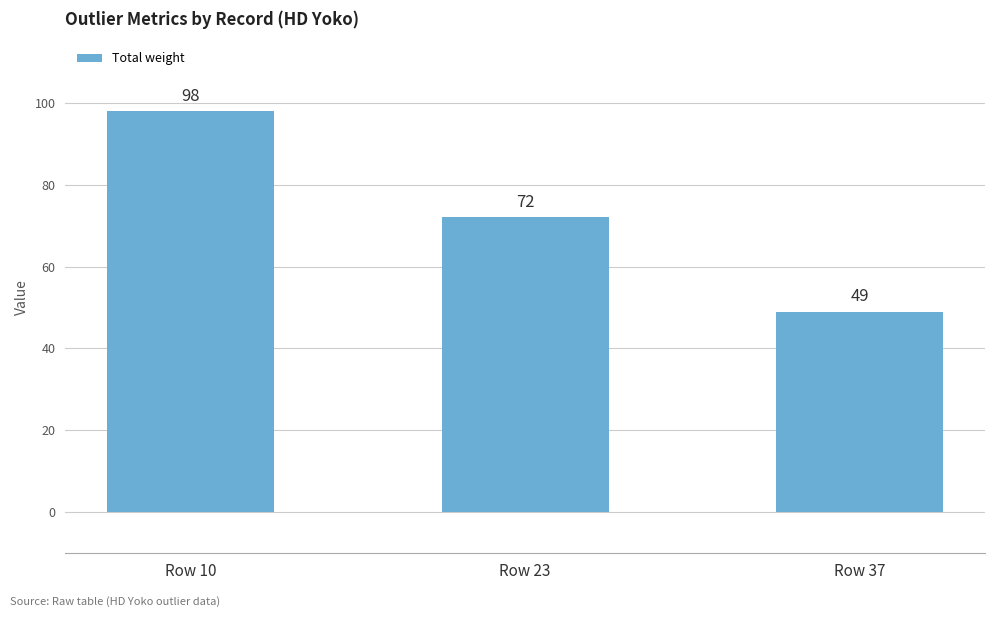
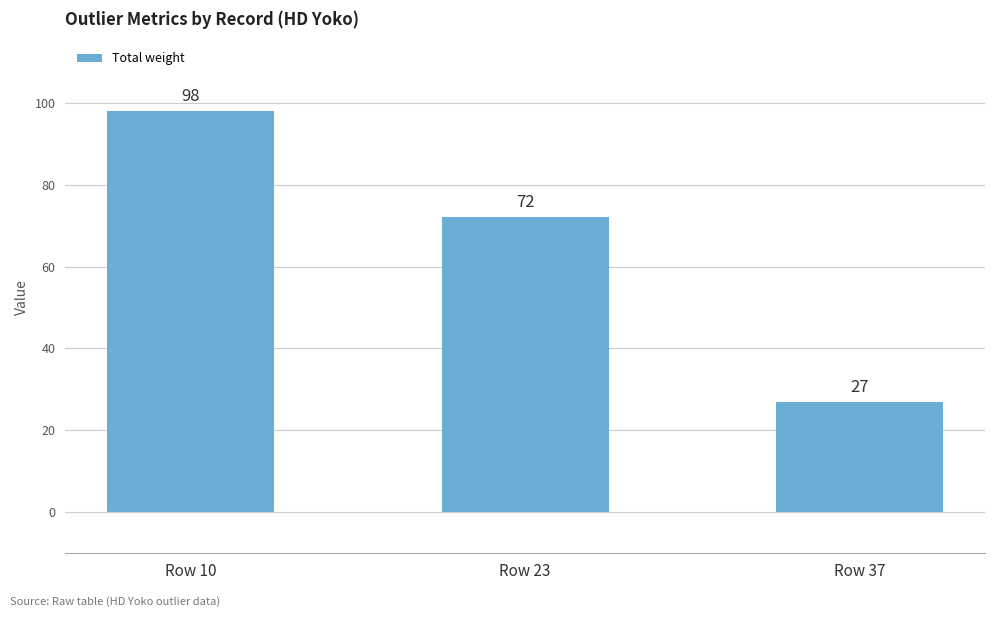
Row 37: 49 -> 27
